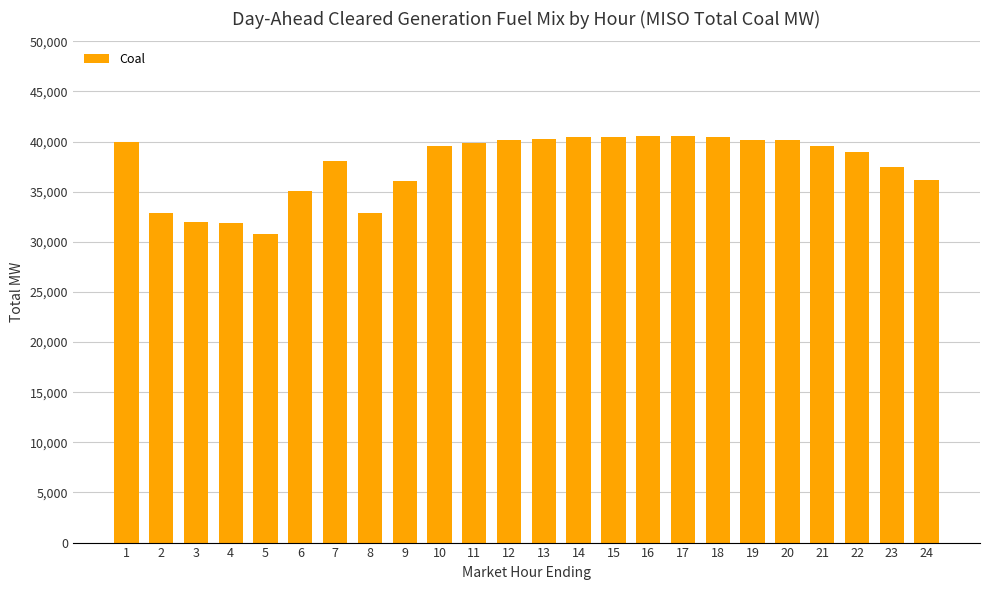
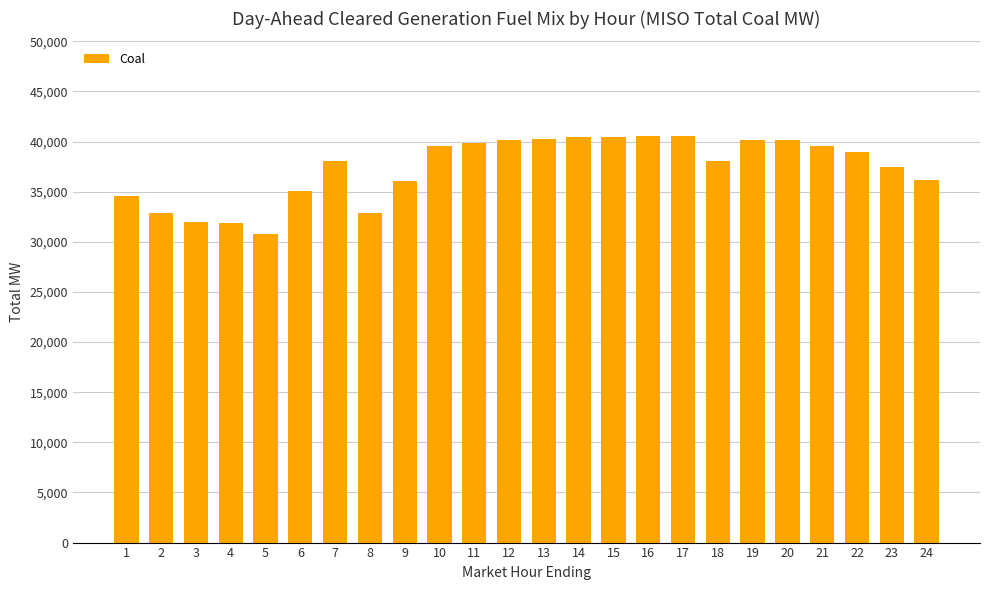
1: 40,000 -> 34,600
18: 40,400 -> 38,100
